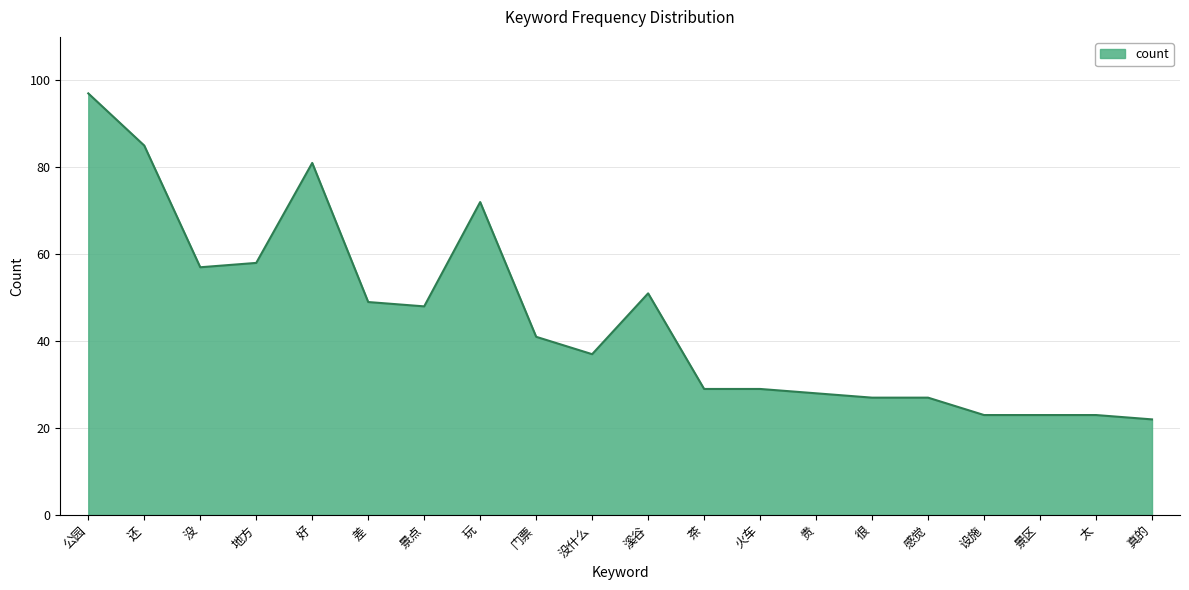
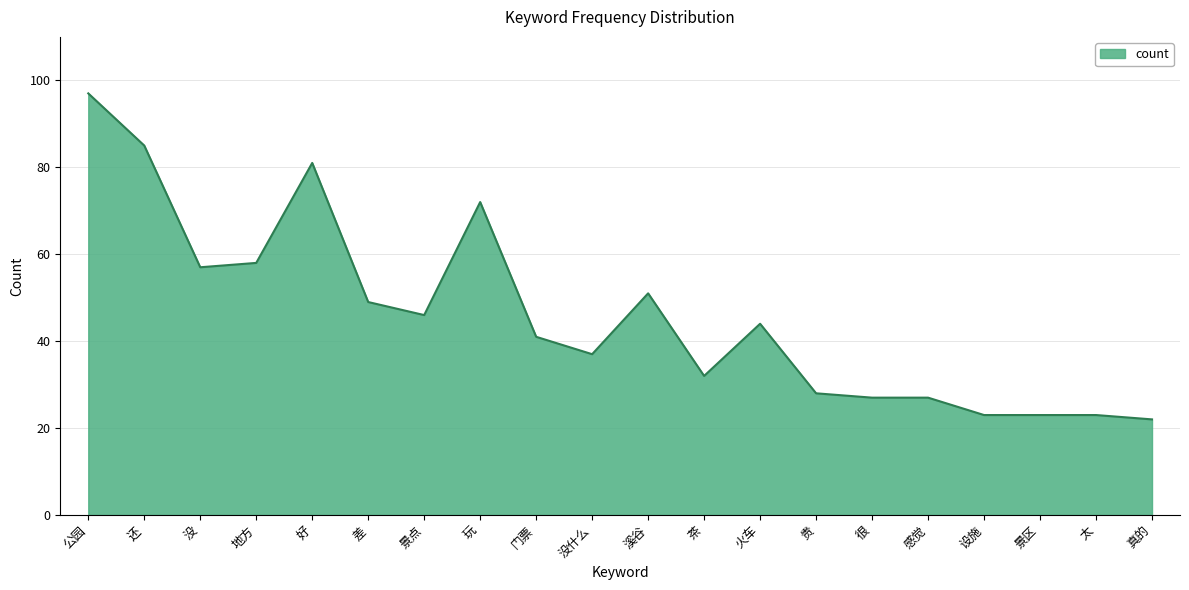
景点: 48 -> 46
茶: 29 -> 32
火车: 29 -> 44
